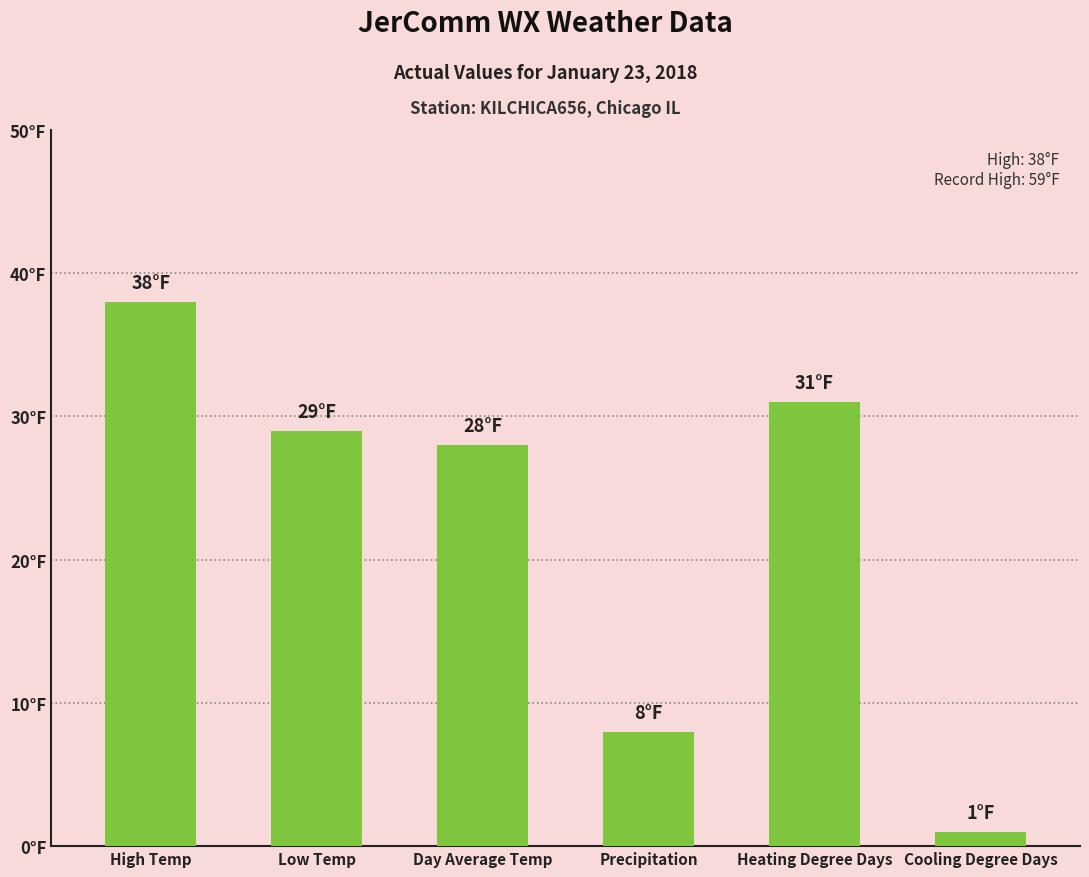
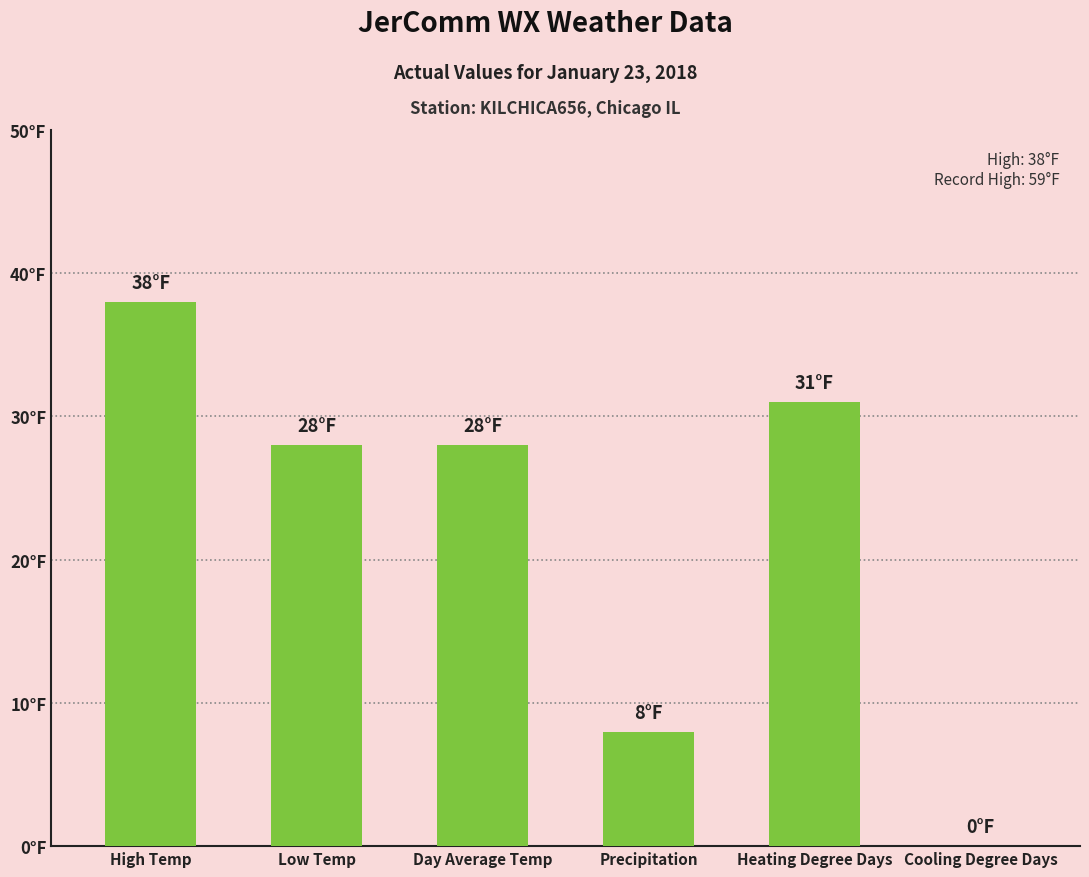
Low Temp: 29°F -> 28°F
Cooling Degree Days: 1°F -> 0°F
